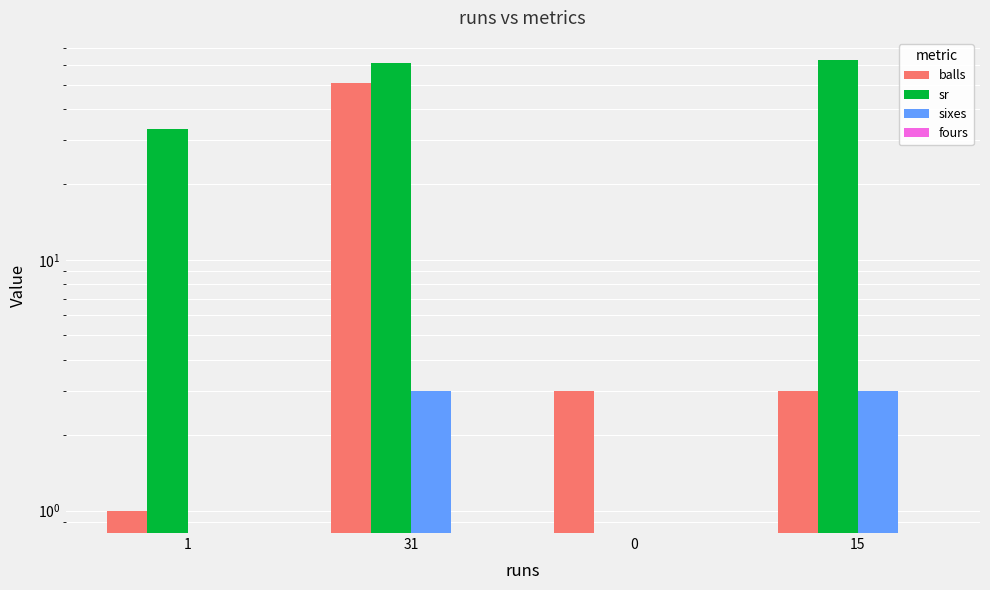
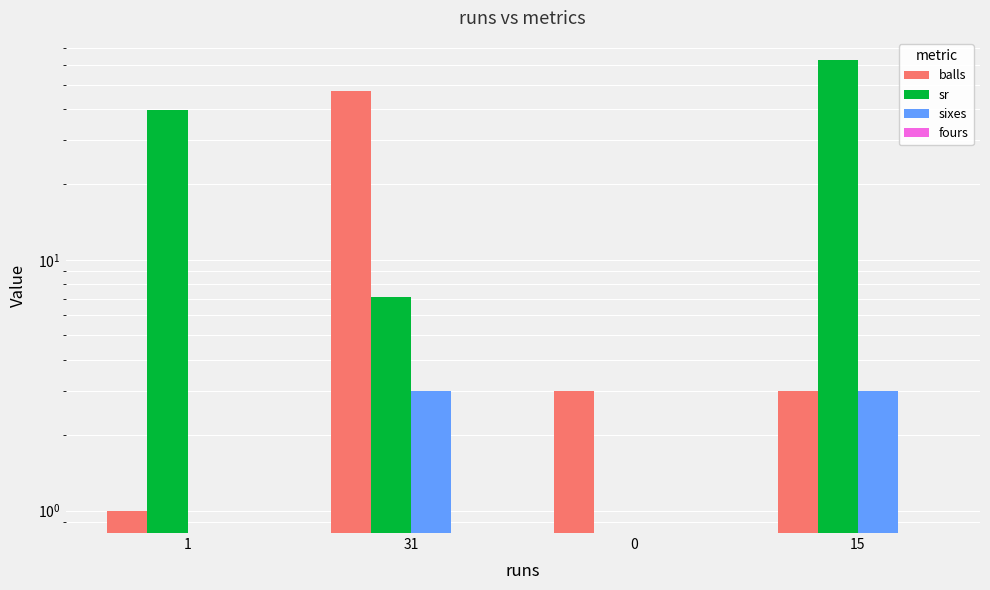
sr, 1: 33 -> 40
balls, 31: 51 -> 47
sr, 31: 61 -> 7.1
